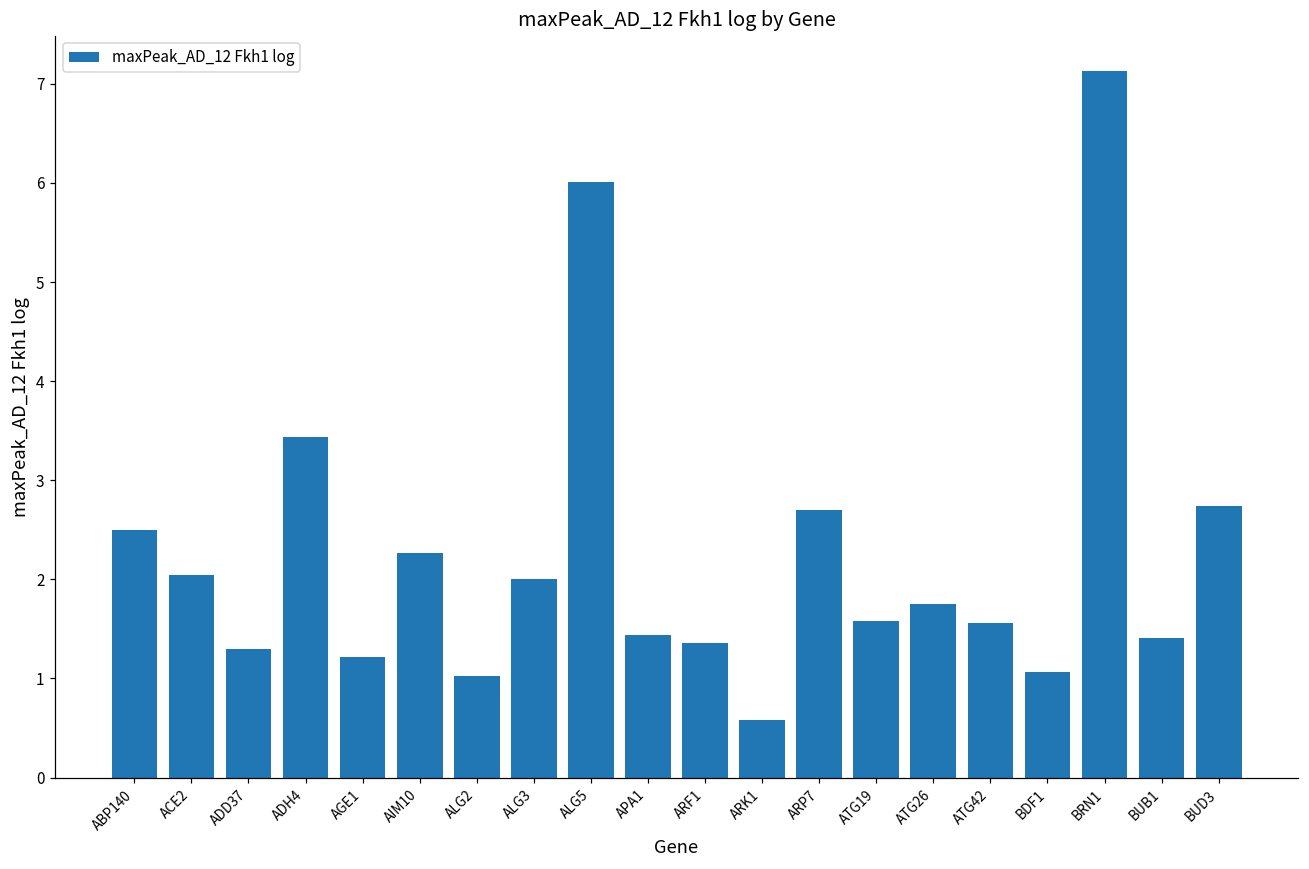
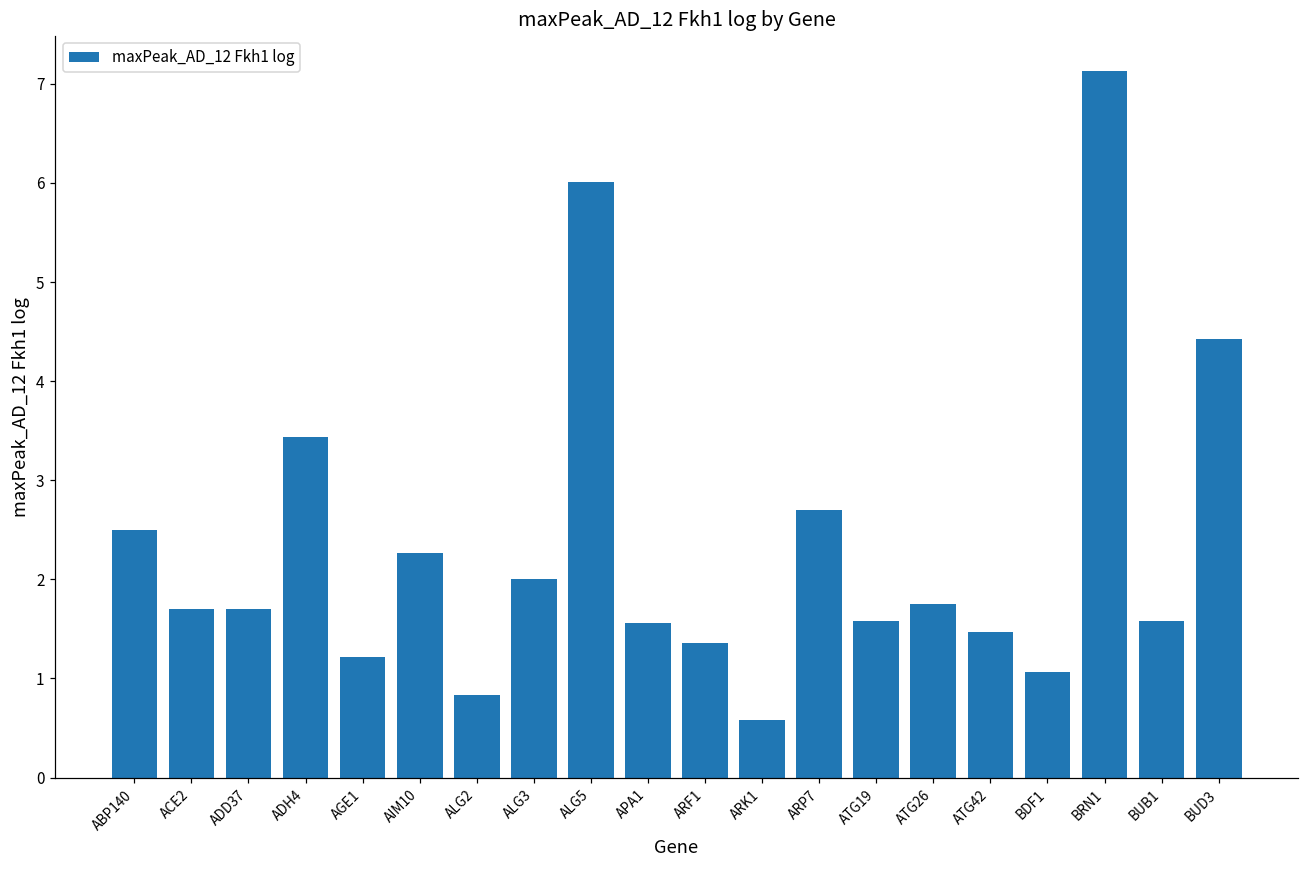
ACE2: 2.0 -> 1.7
ADD37: 1.3 -> 1.7
ALG2: 1.0 -> 0.8
APA1: 1.4 -> 1.6
ATG42: 1.6 -> 1.5
BUB1: 1.4 -> 1.6
BUD3: 2.7 -> 4.4
